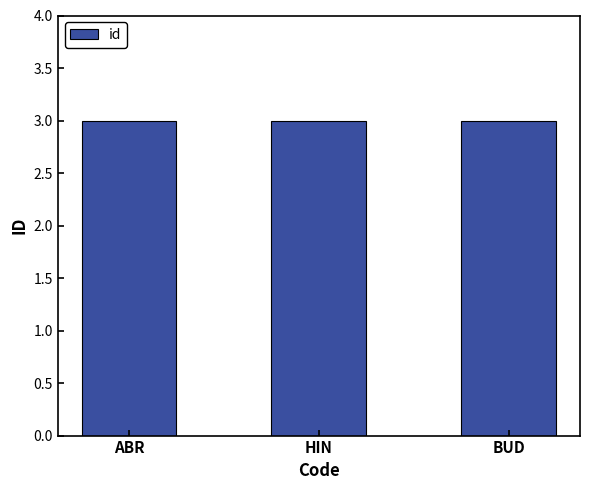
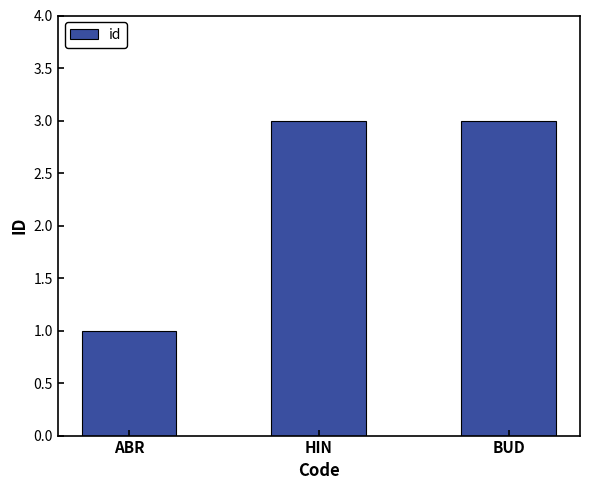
ABR: 3 -> 1
